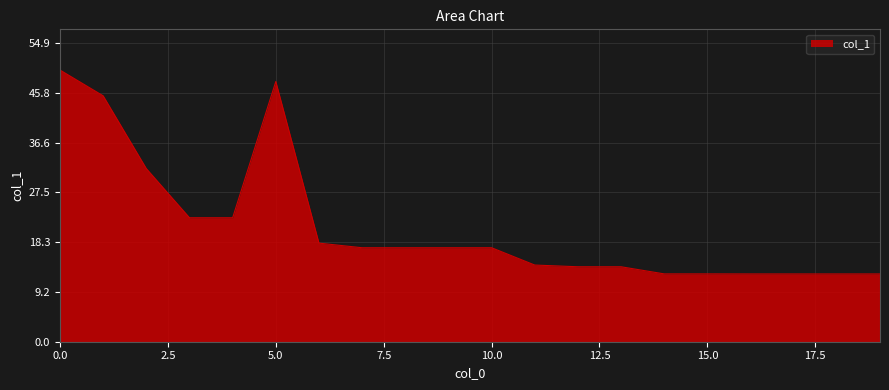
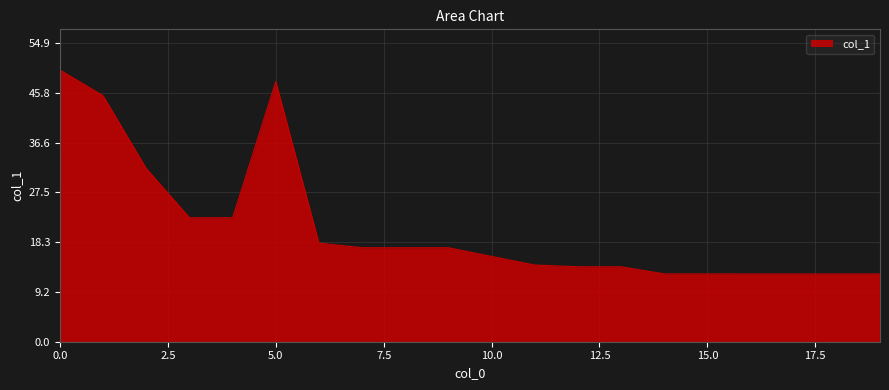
10.0: 17 -> 16
